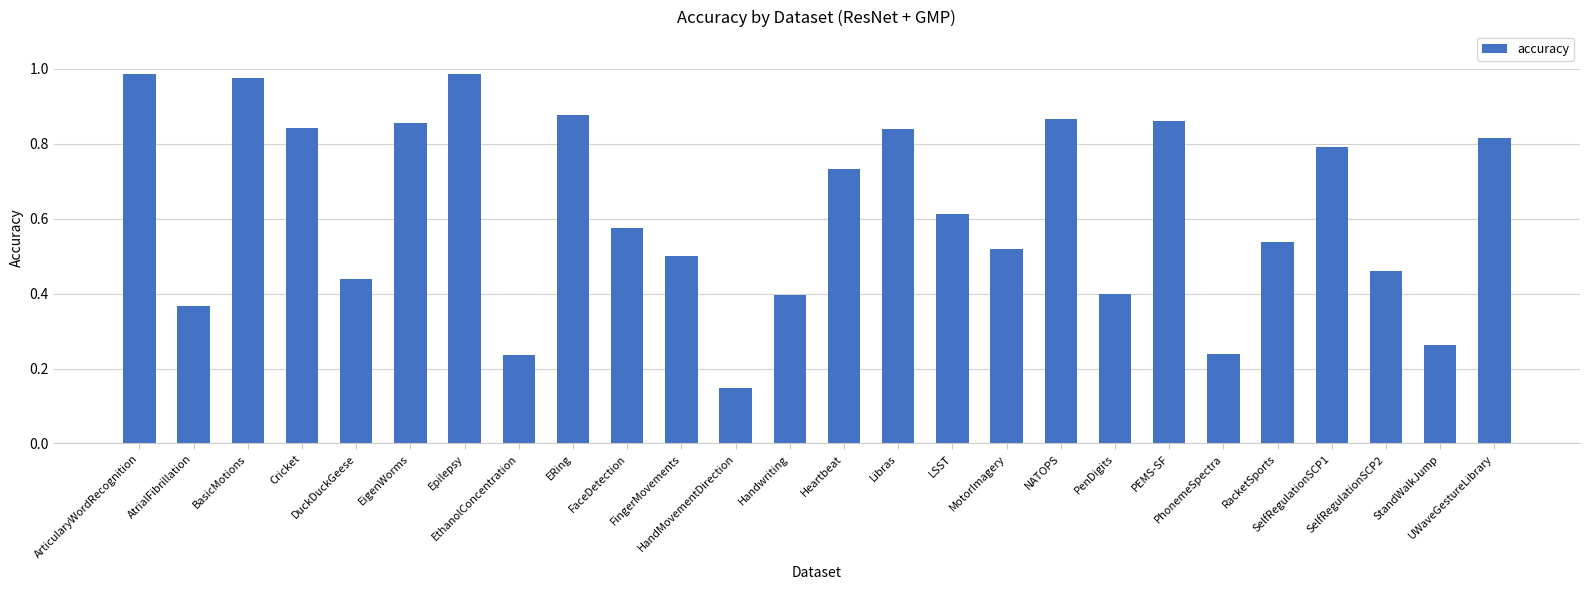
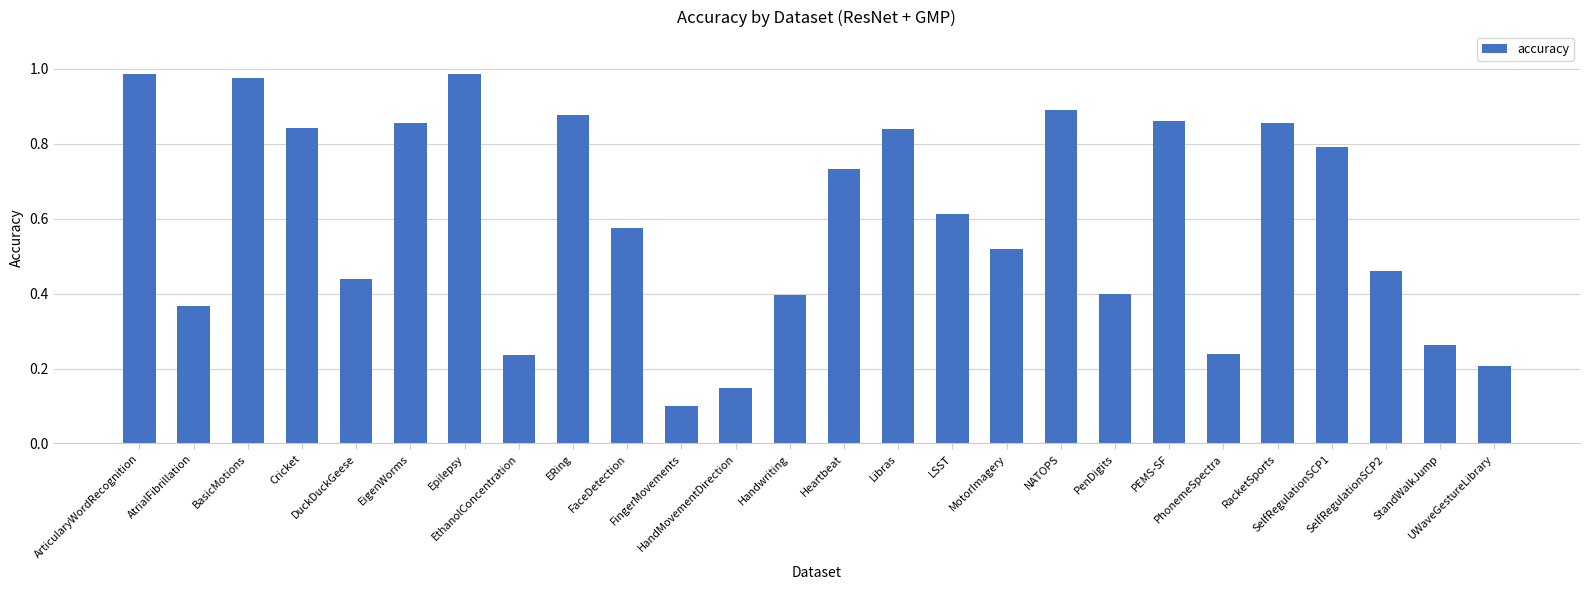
FingerMovements: 0.5 -> 0.1
NATOPS: 0.87 -> 0.89
RacketSports: 0.54 -> 0.86
UWaveGestureLibrary: 0.82 -> 0.21
